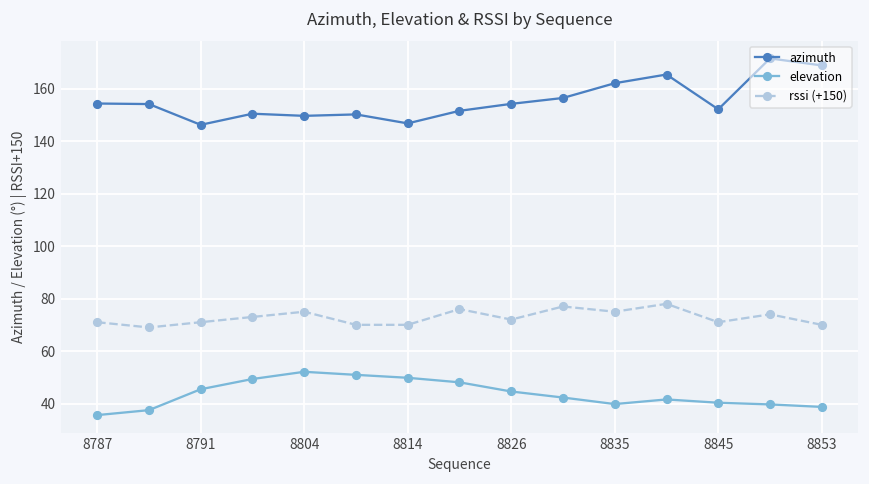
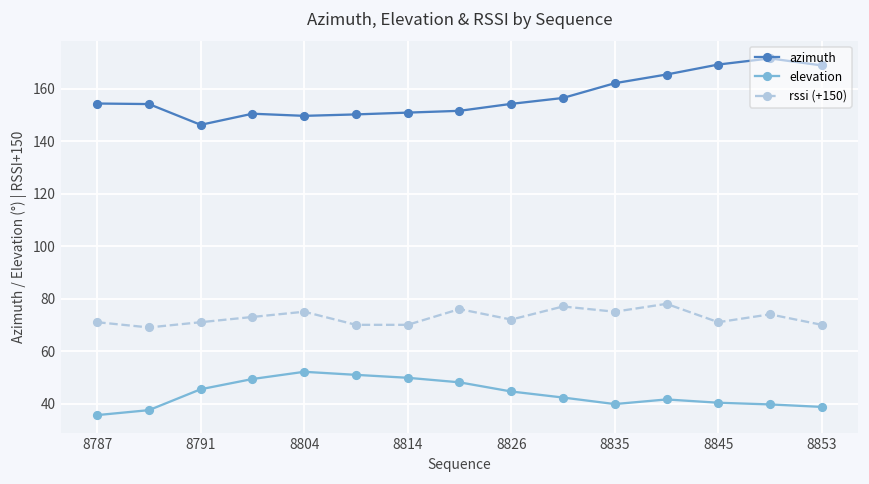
azimuth, 8814: 147 -> 151
azimuth, 8845: 152 -> 169
